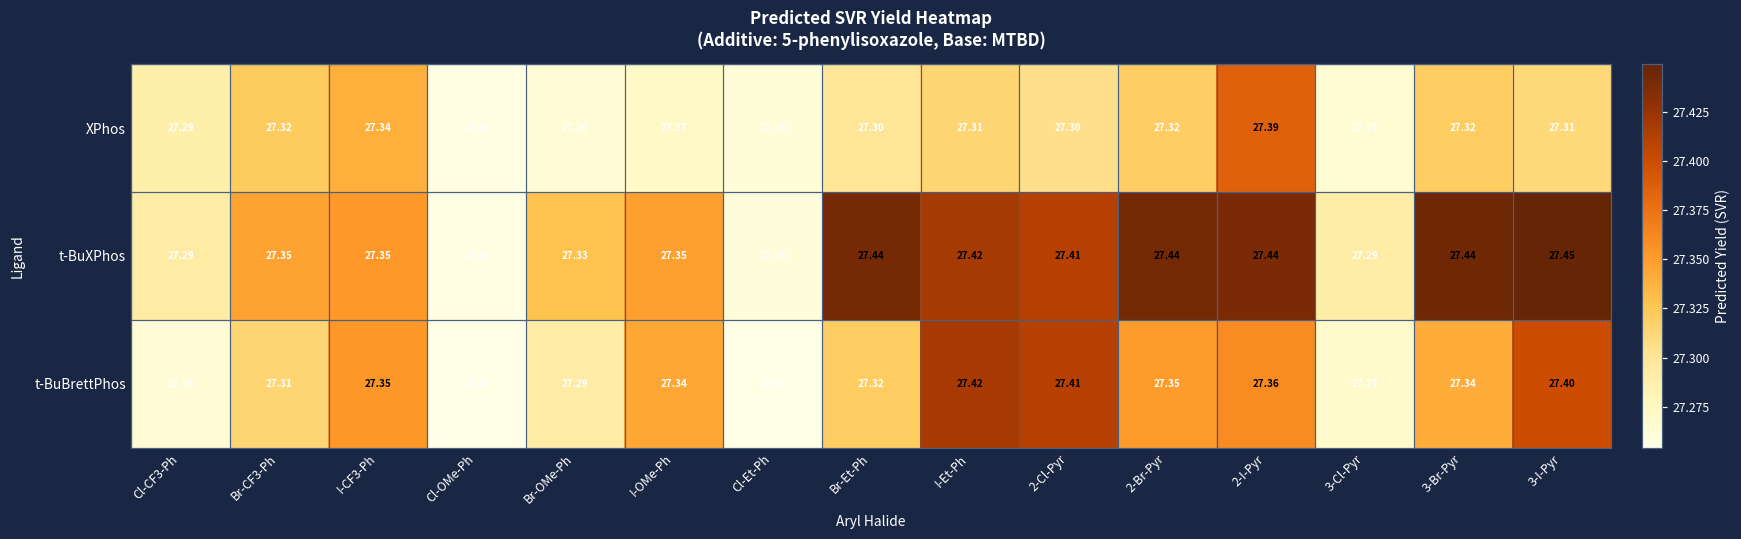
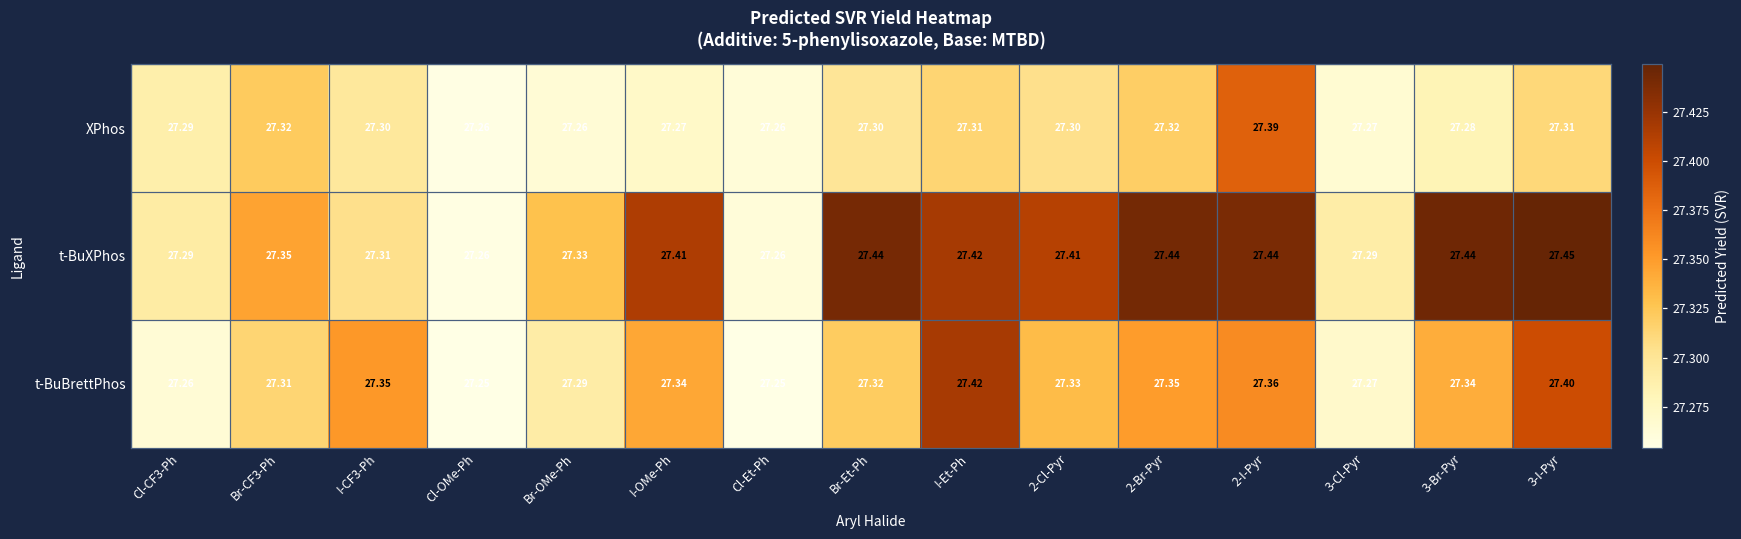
XPhos, I-CF3-Ph: 27.34 -> 27.30
XPhos, 3-Br-Pyr: 27.32 -> 27.28
t-BuXPhos, I-CF3-Ph: 27.35 -> 27.31
t-BuXPhos, I-OMe-Ph: 27.35 -> 27.41
t-BuBrettPhos, 2-Cl-Pyr: 27.41 -> 27.33
